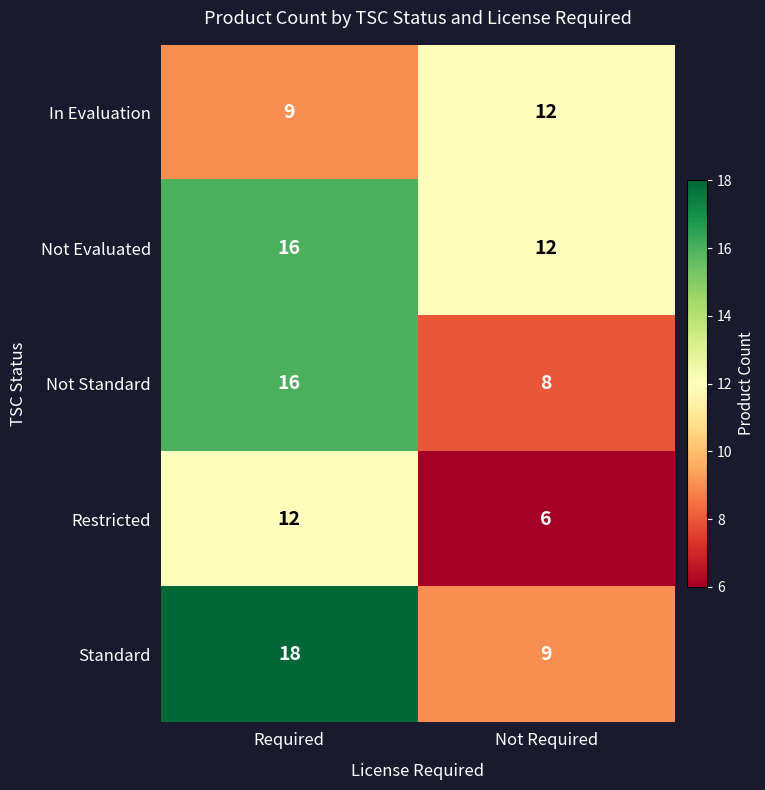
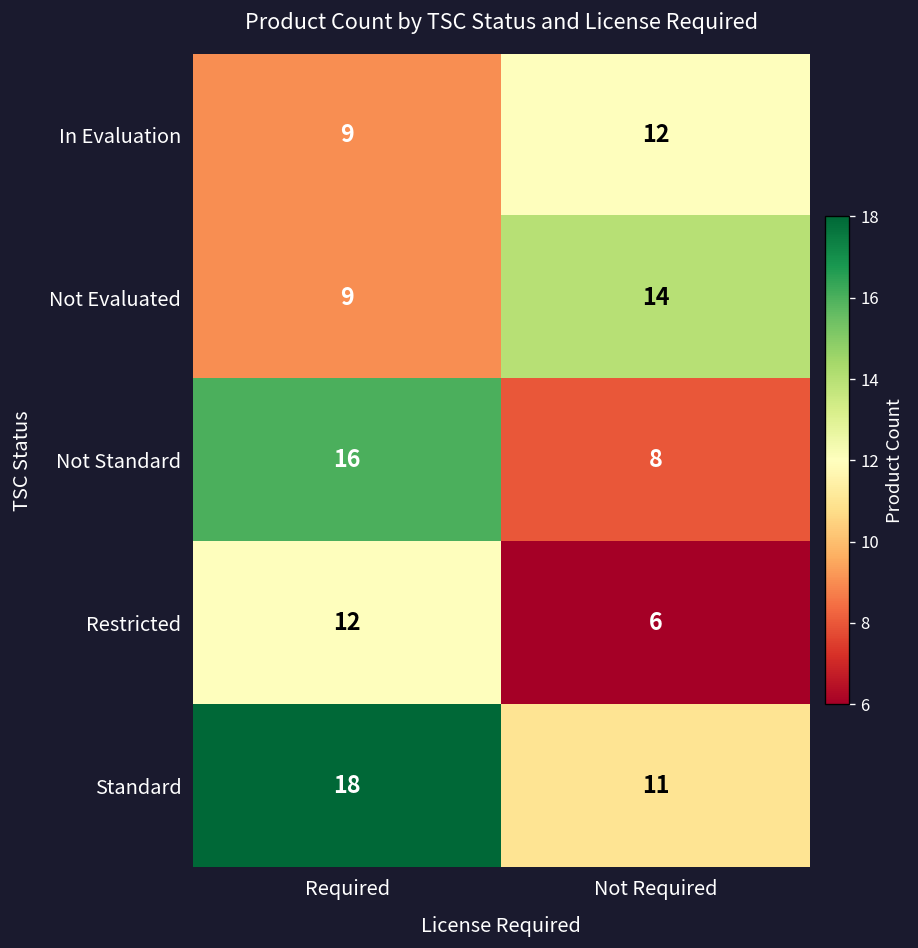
Not Evaluated, Required: 16 -> 9
Not Evaluated, Not Required: 12 -> 14
Standard, Not Required: 9 -> 11
